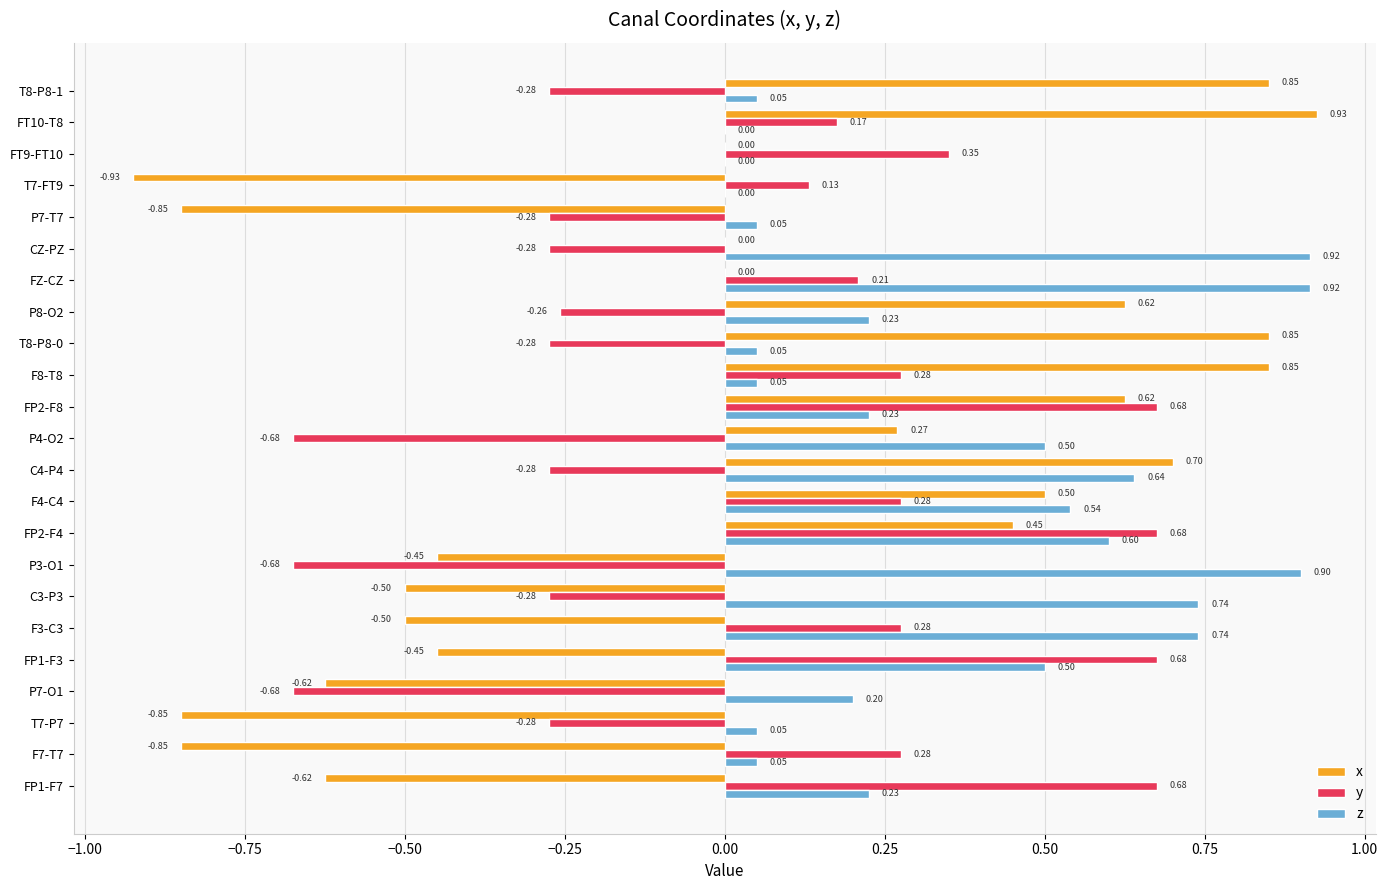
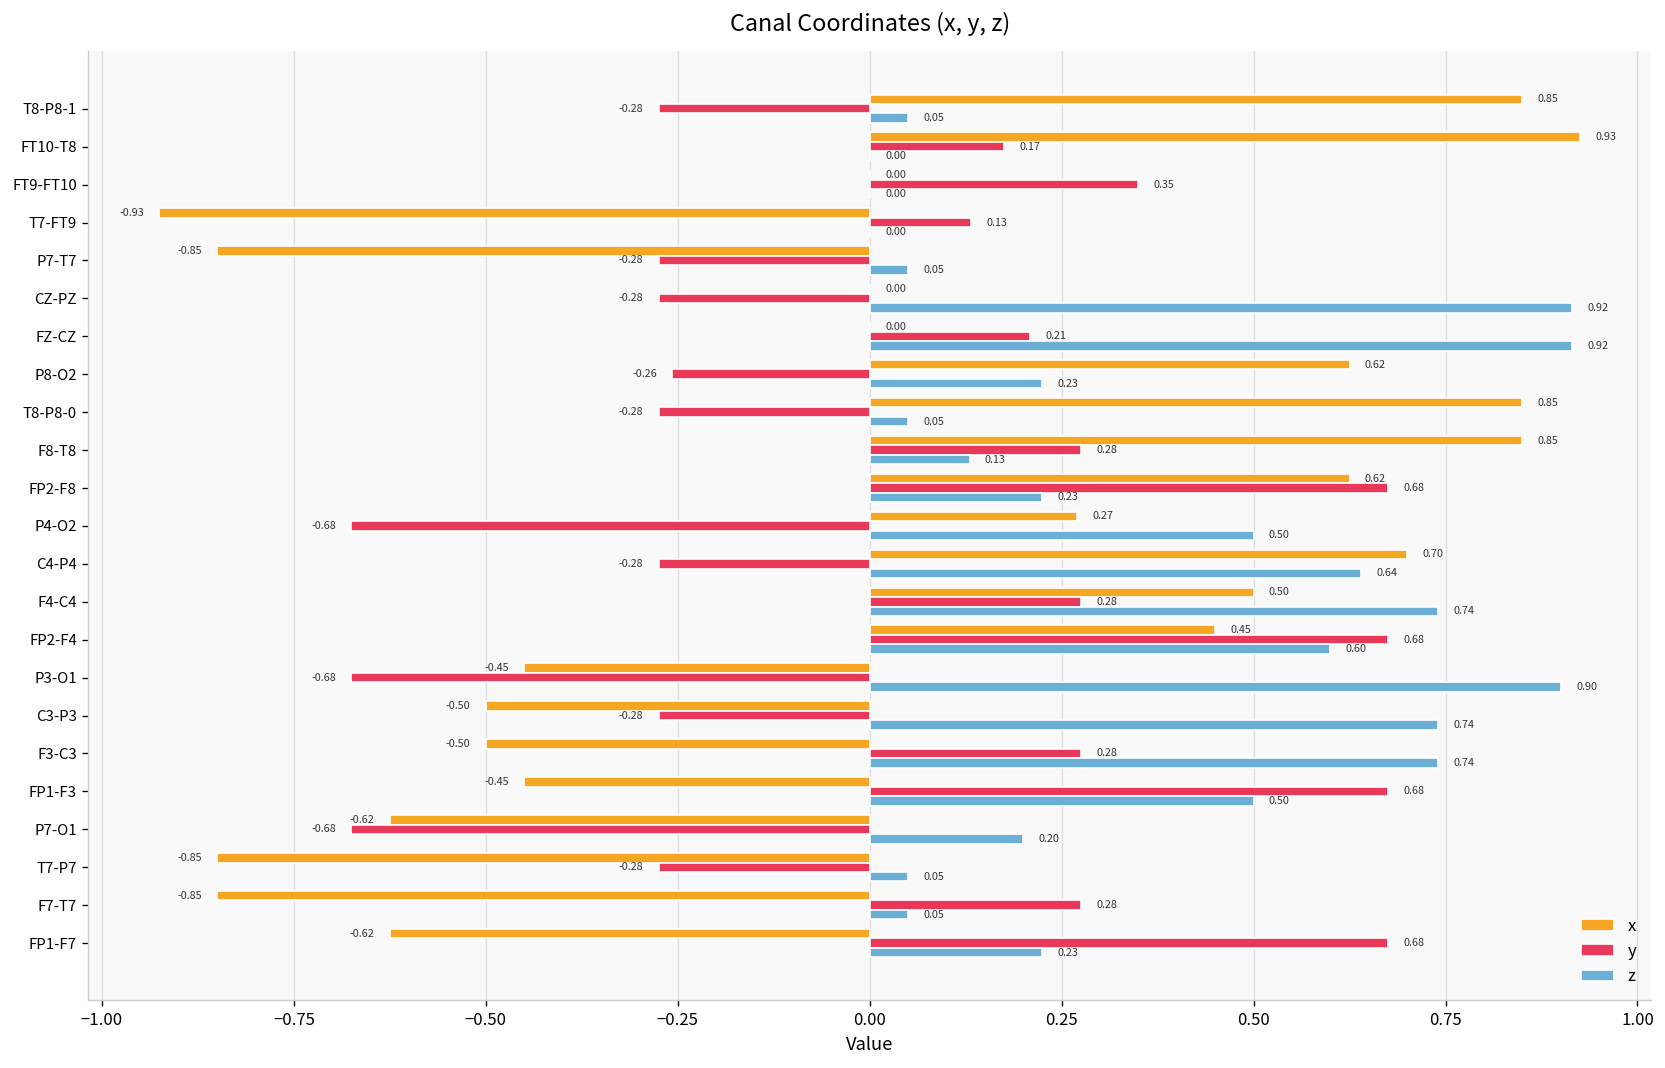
z, F8-T8: 0.05 -> 0.13
z, F4-C4: 0.54 -> 0.74
